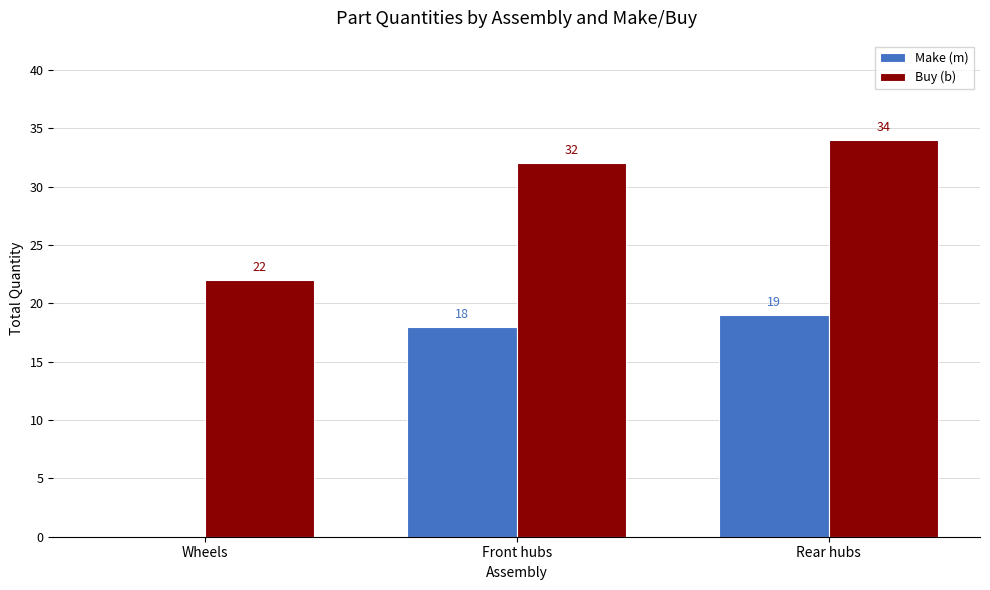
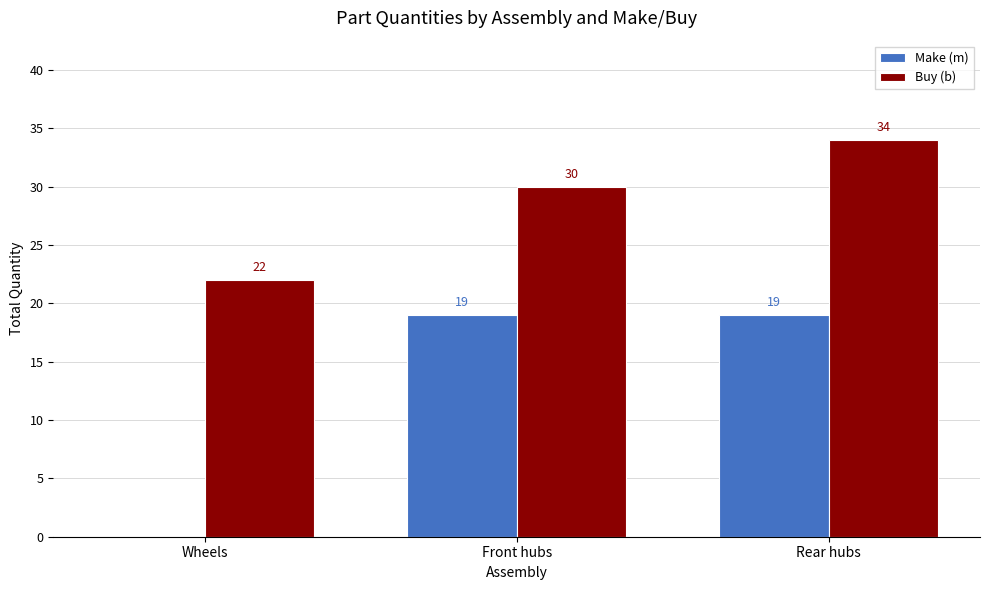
Make (m), Front hubs: 18 -> 19
Buy (b), Front hubs: 32 -> 30
